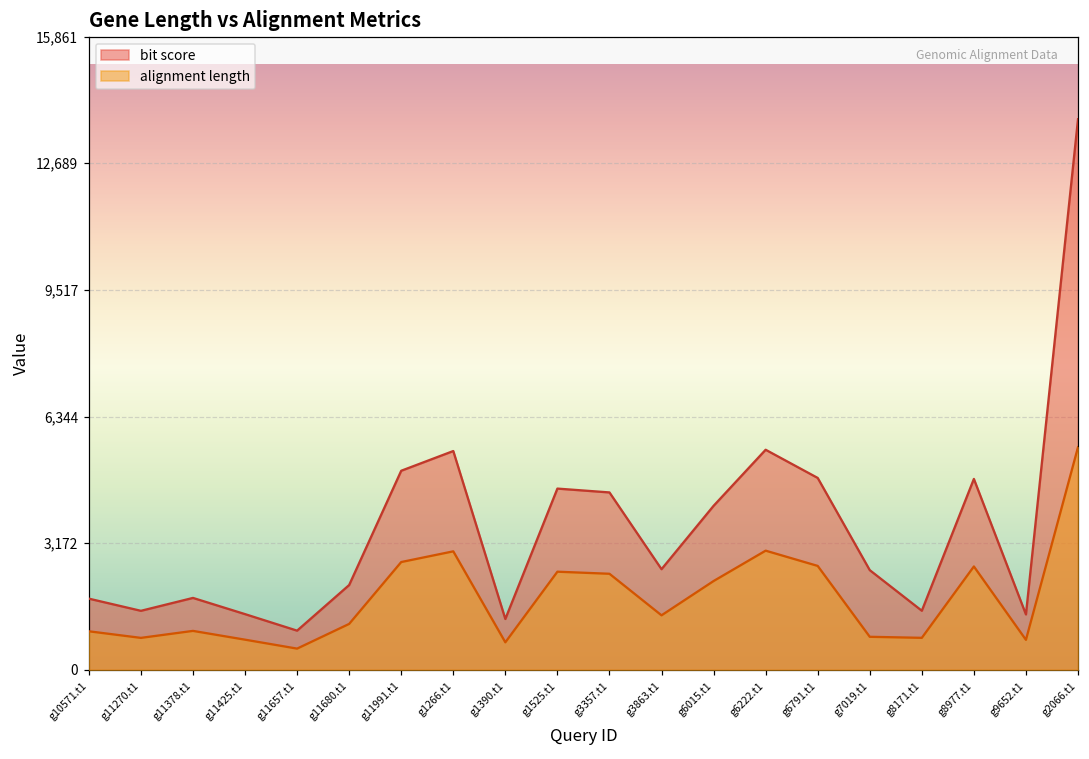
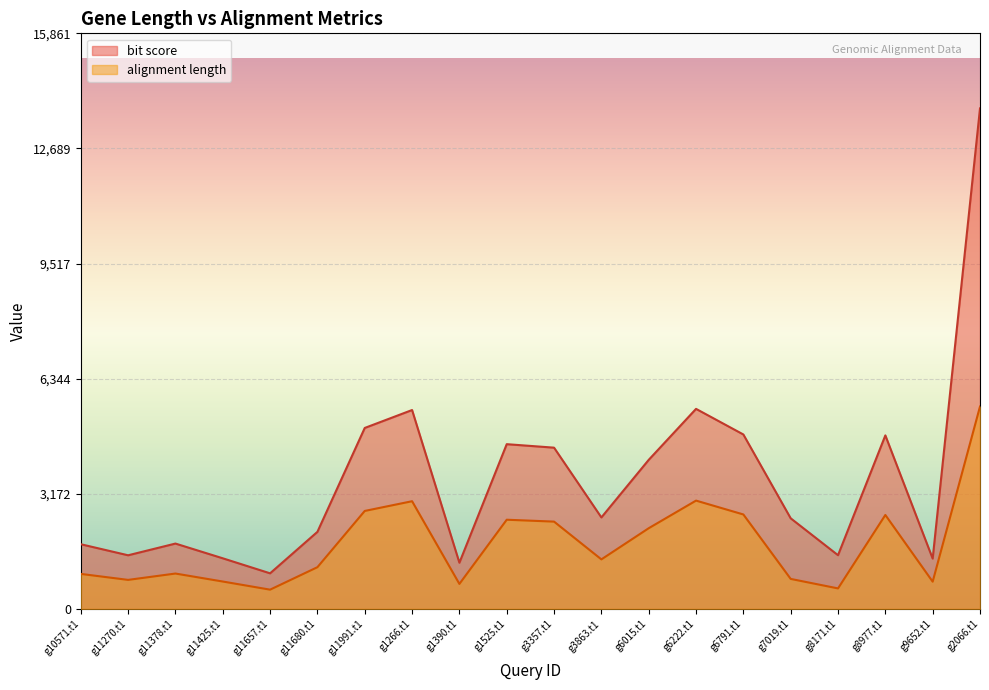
alignment length, g8171.t1: 800 -> 600
